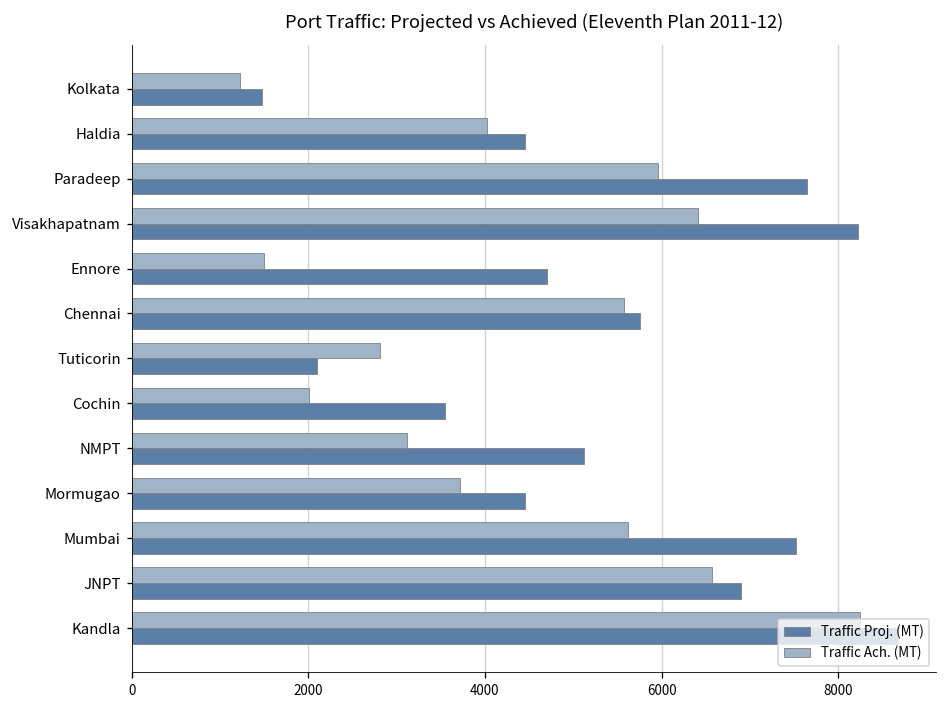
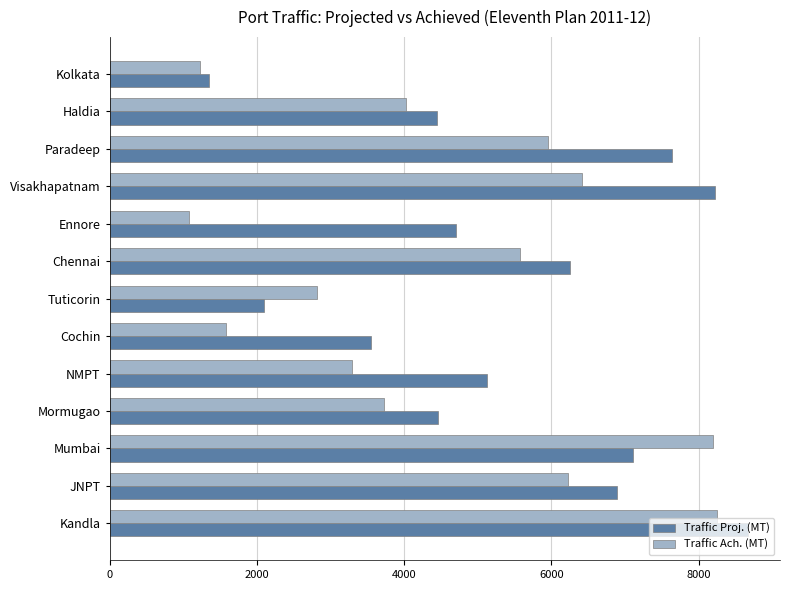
Traffic Proj. (MT), Kolkata: 1500 -> 1300
Traffic Ach. (MT), Ennore: 1500 -> 1100
Traffic Proj. (MT), Chennai: 5800 -> 6300
Traffic Ach. (MT), Cochin: 2000 -> 1600
Traffic Ach. (MT), NMPT: 3100 -> 3300
Traffic Ach. (MT), Mumbai: 5600 -> 8200
Traffic Proj. (MT), Mumbai: 7500 -> 7100
Traffic Ach. (MT), JNPT: 6600 -> 6200
